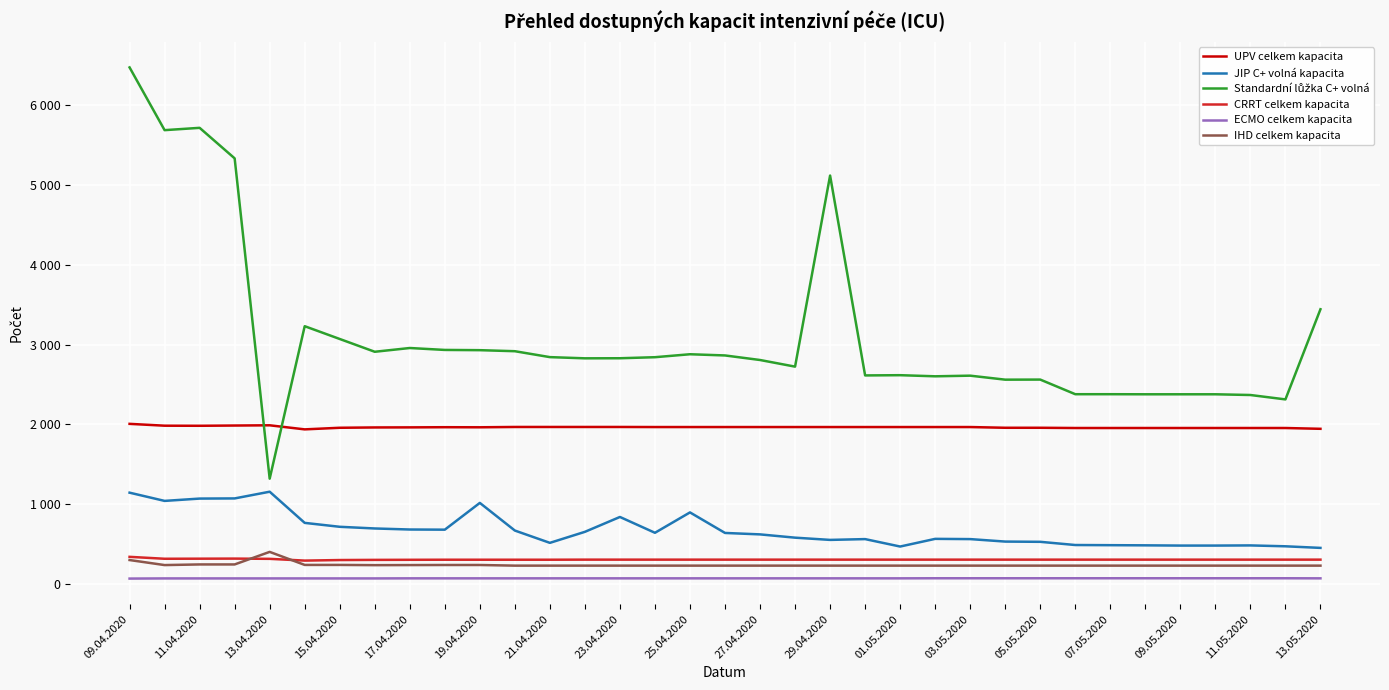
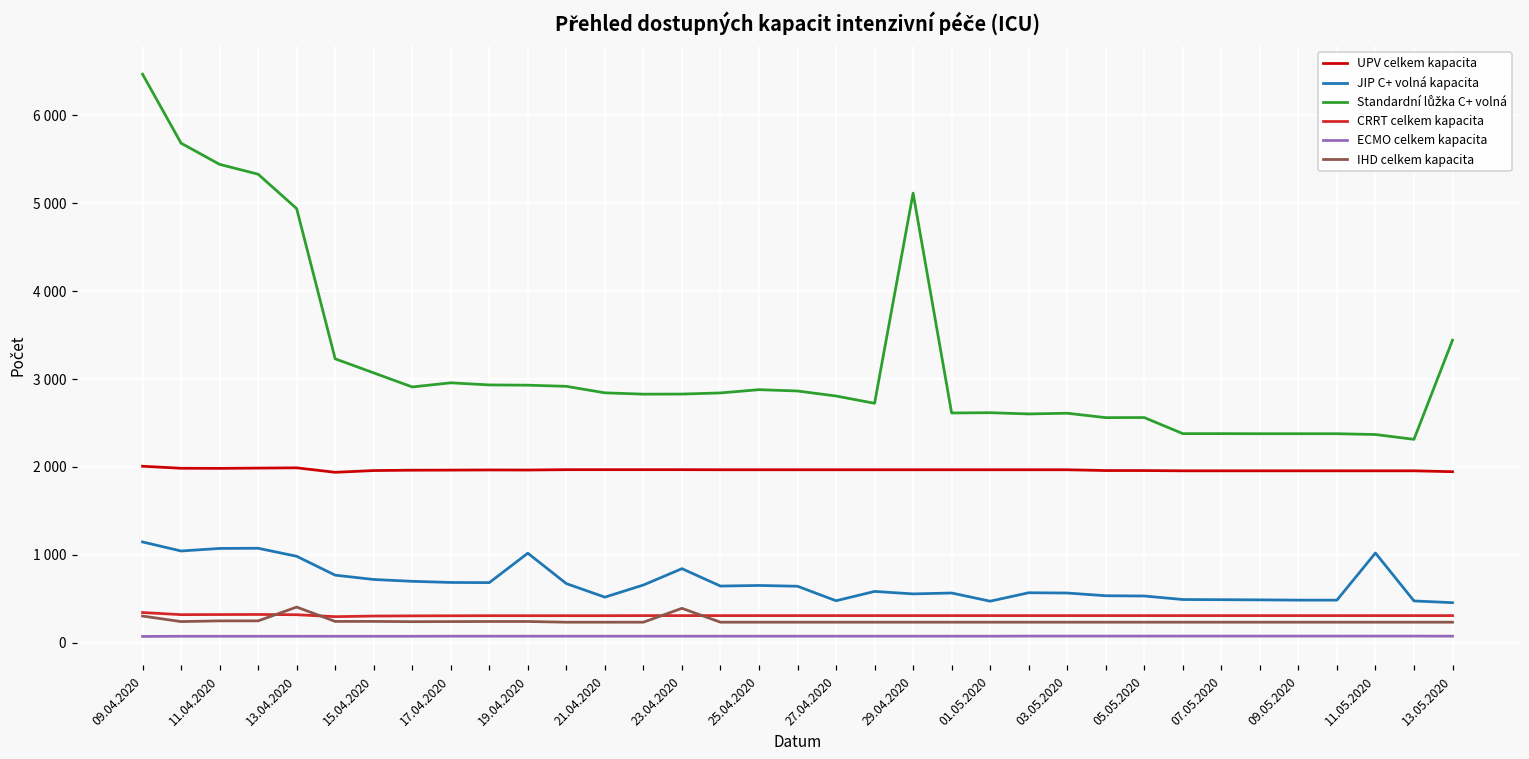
Standardní lůžka C+ volná, 11.04.2020: 5700 -> 5400
JIP C+ volná kapacita, 13.04.2020: 1200 -> 1000
Standardní lůžka C+ volná, 13.04.2020: 1300 -> 4900
IHD celkem kapacita, 23.04.2020: 200 -> 400
JIP C+ volná kapacita, 25.04.2020: 900 -> 700
JIP C+ volná kapacita, 27.04.2020: 600 -> 500
JIP C+ volná kapacita, 11.05.2020: 500 -> 1000
